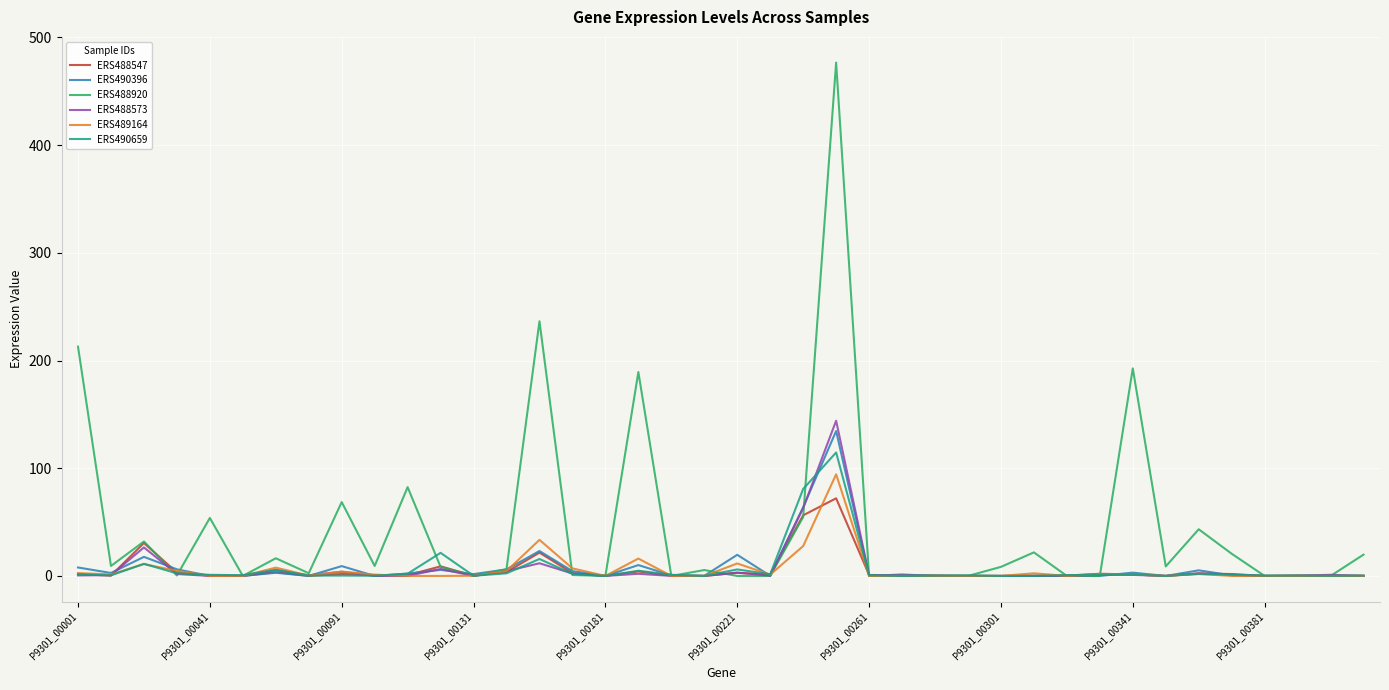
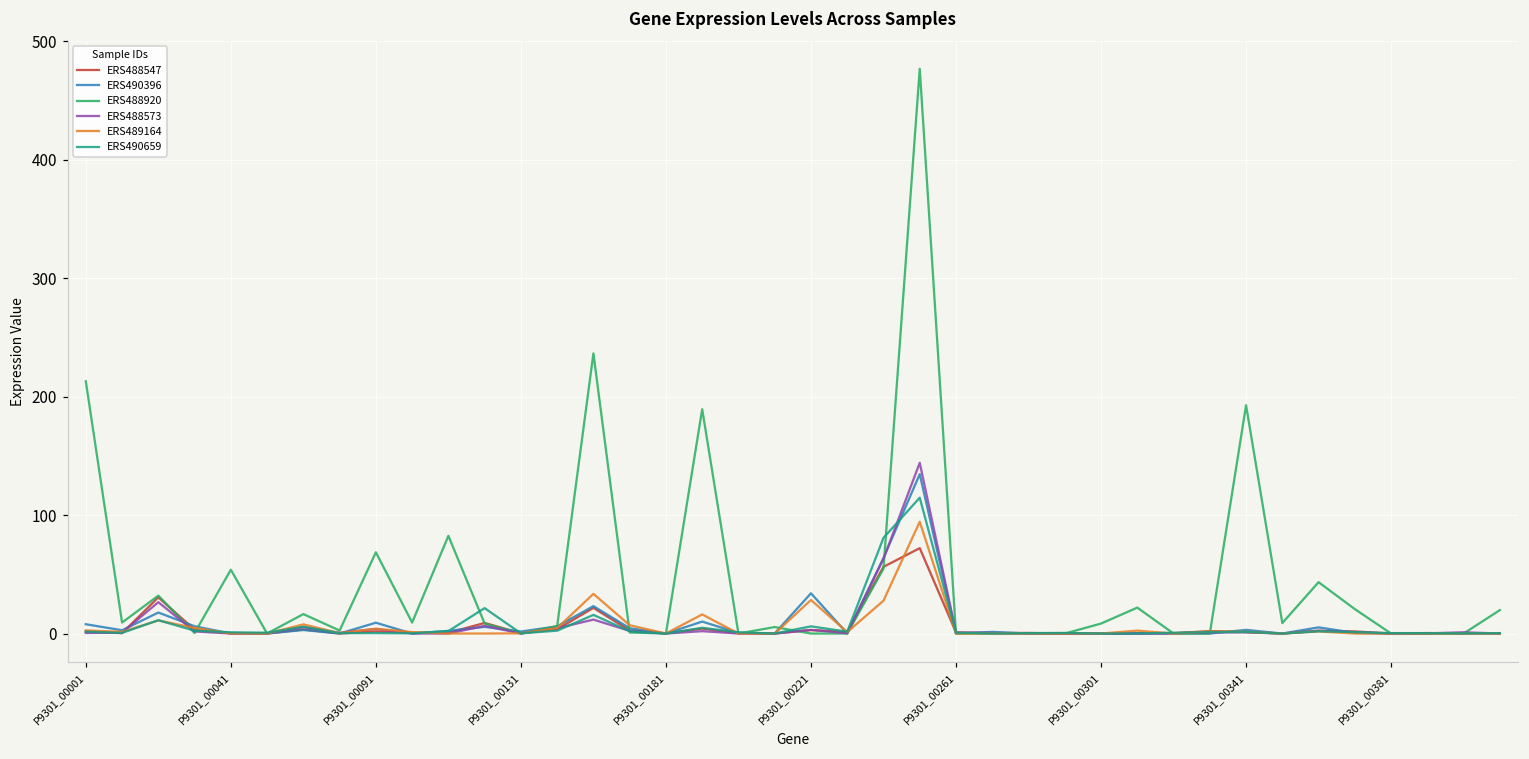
ERS490396, P9301_00221: 20 -> 34
ERS489164, P9301_00221: 12 -> 28
